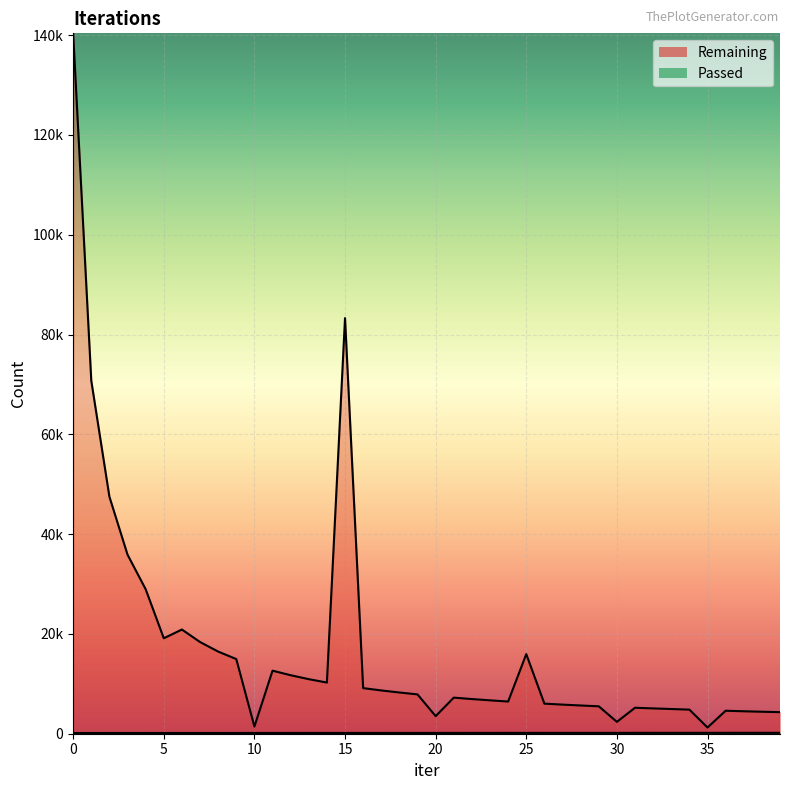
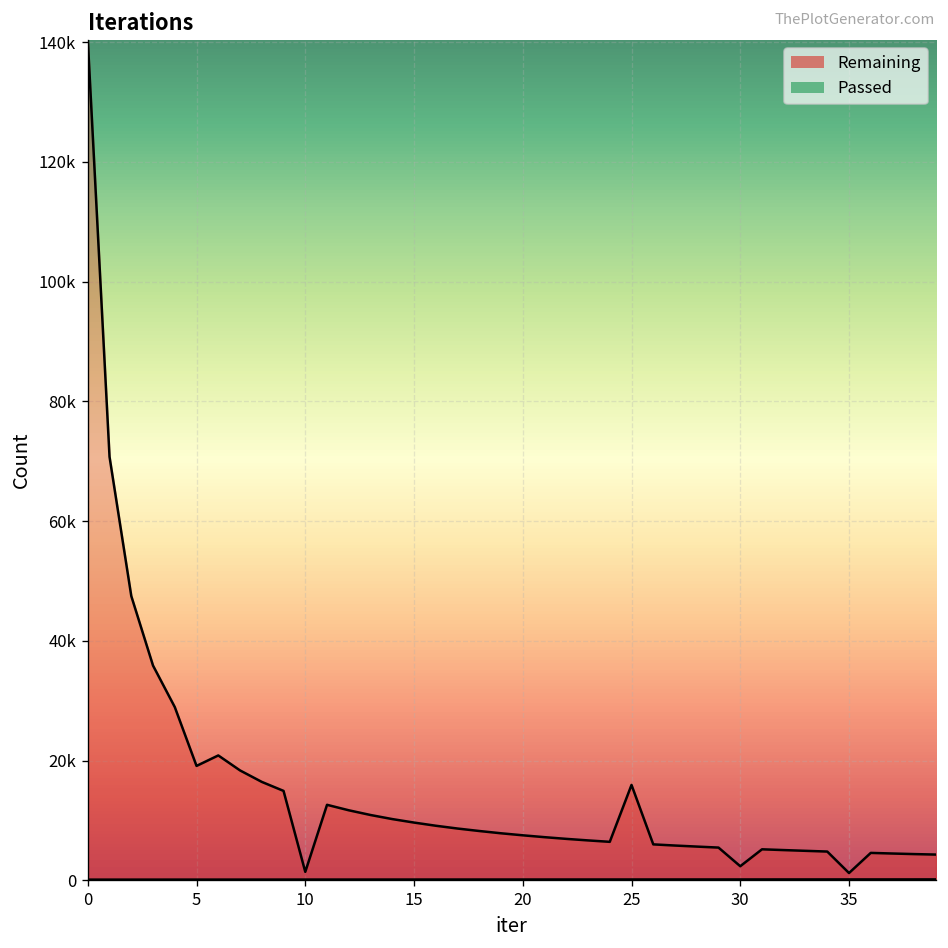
Remaining, 15: 83000 -> 10000
Remaining, 20: 4000 -> 8000
